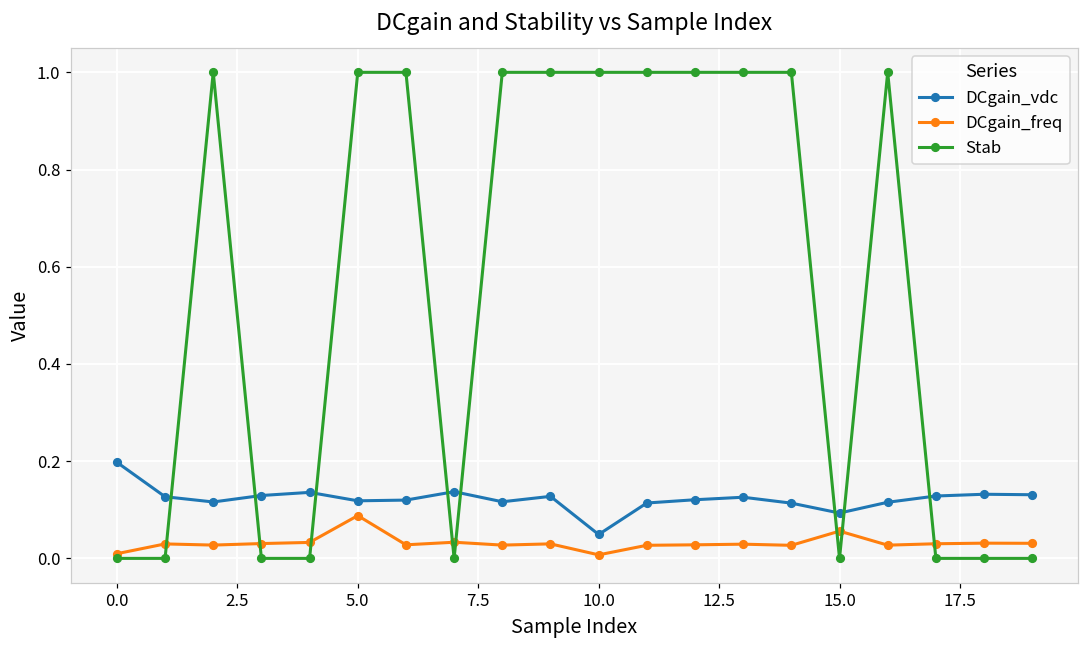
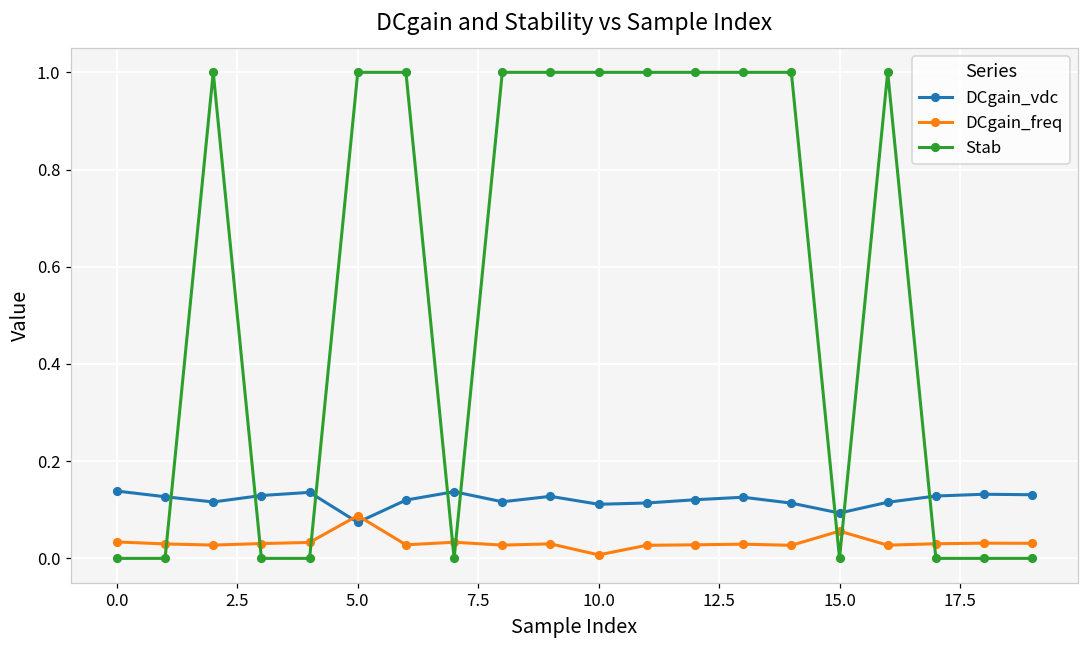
DCgain_vdc, 0.0: 0.20 -> 0.14
DCgain_freq, 0.0: 0.01 -> 0.03
DCgain_vdc, 5.0: 0.12 -> 0.07
DCgain_vdc, 10.0: 0.05 -> 0.11
